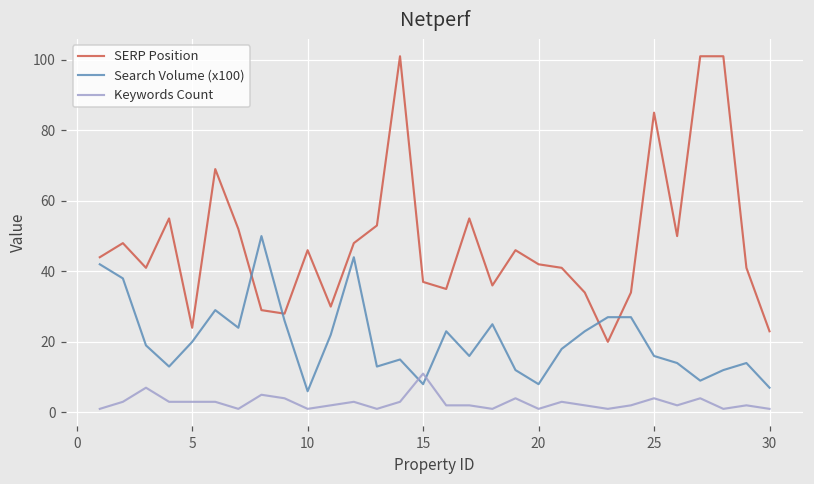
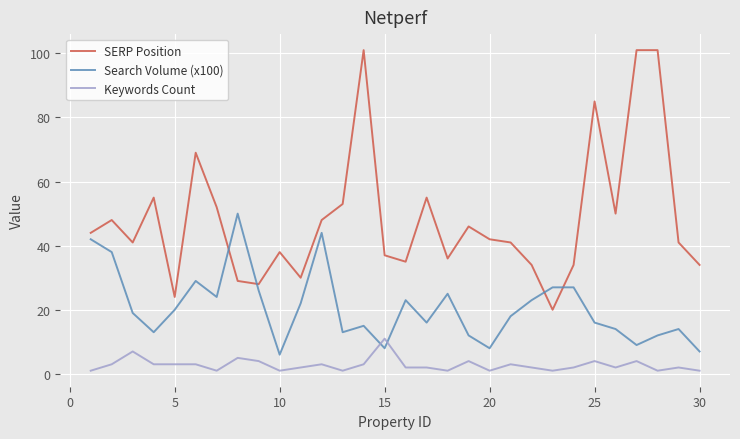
SERP Position, 10: 46 -> 38
SERP Position, 30: 23 -> 34
